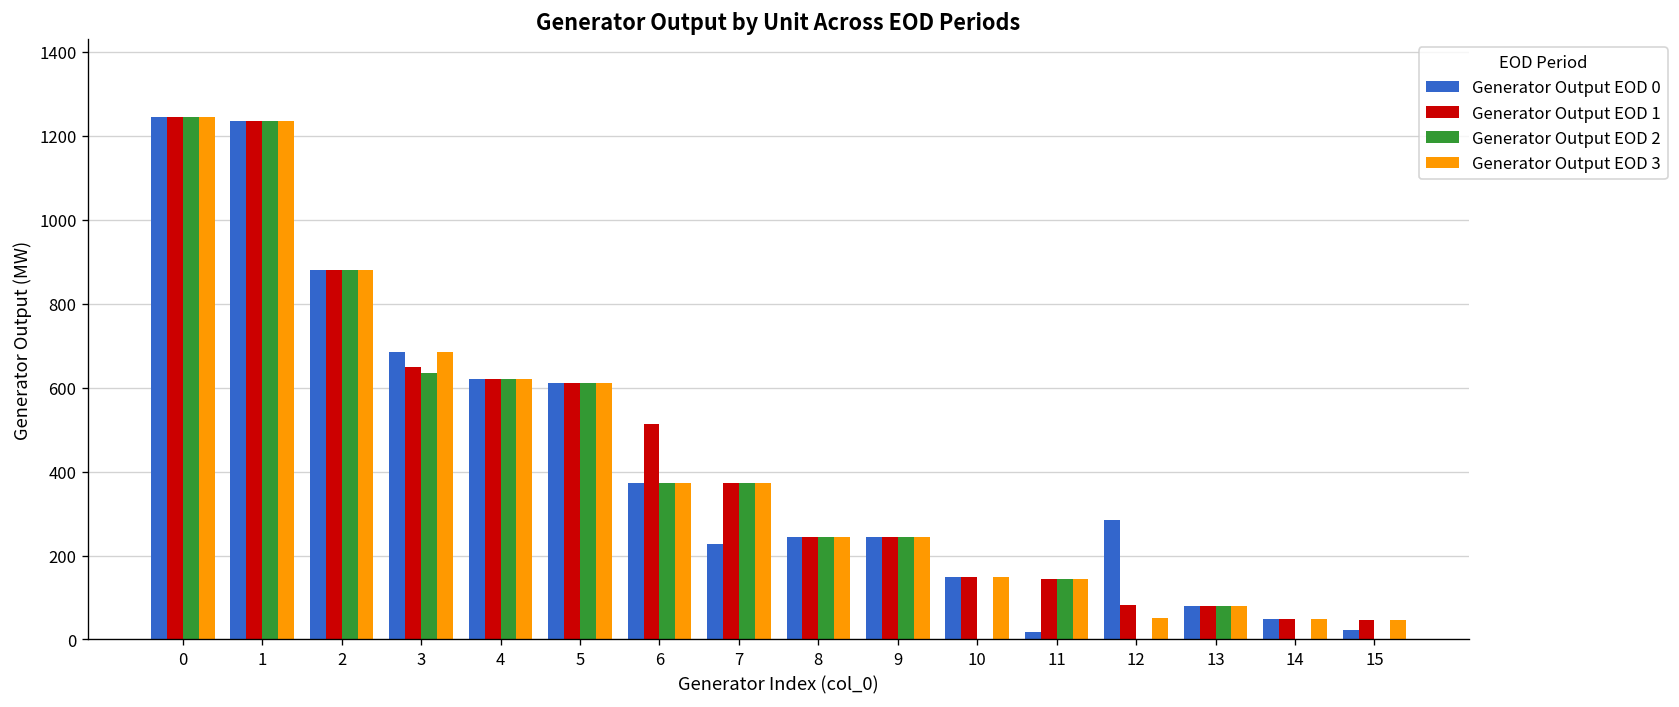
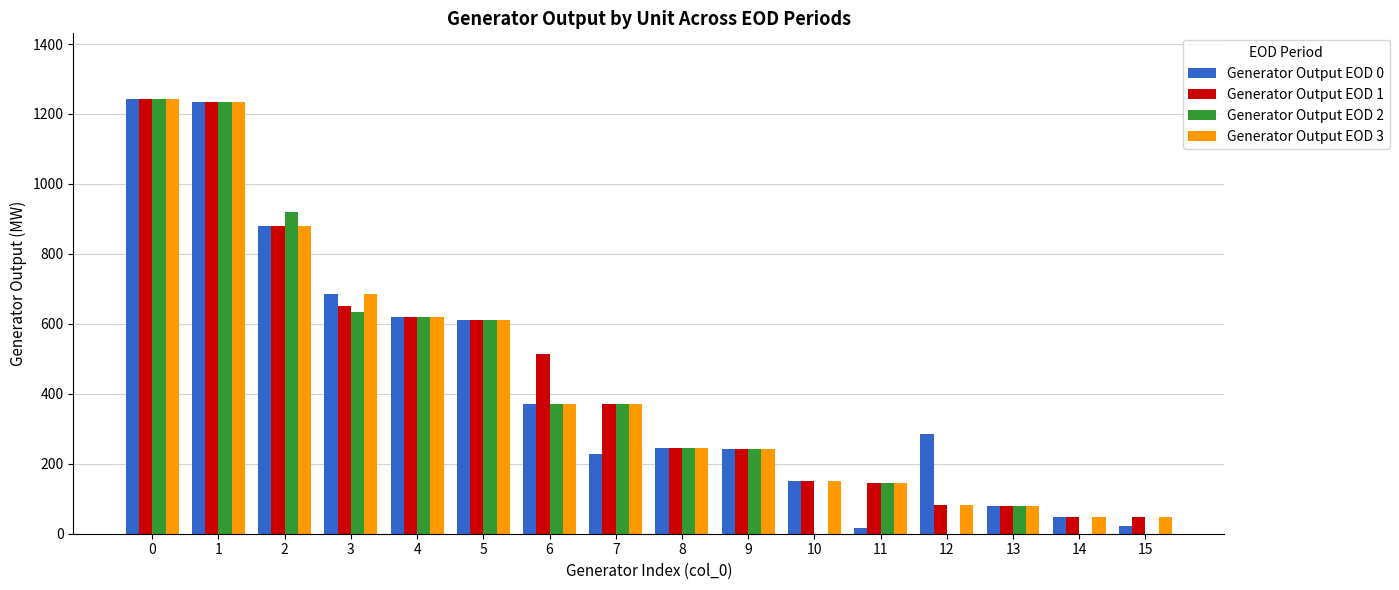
Generator Output EOD 2, 2: 880 -> 920
Generator Output EOD 3, 12: 50 -> 80
